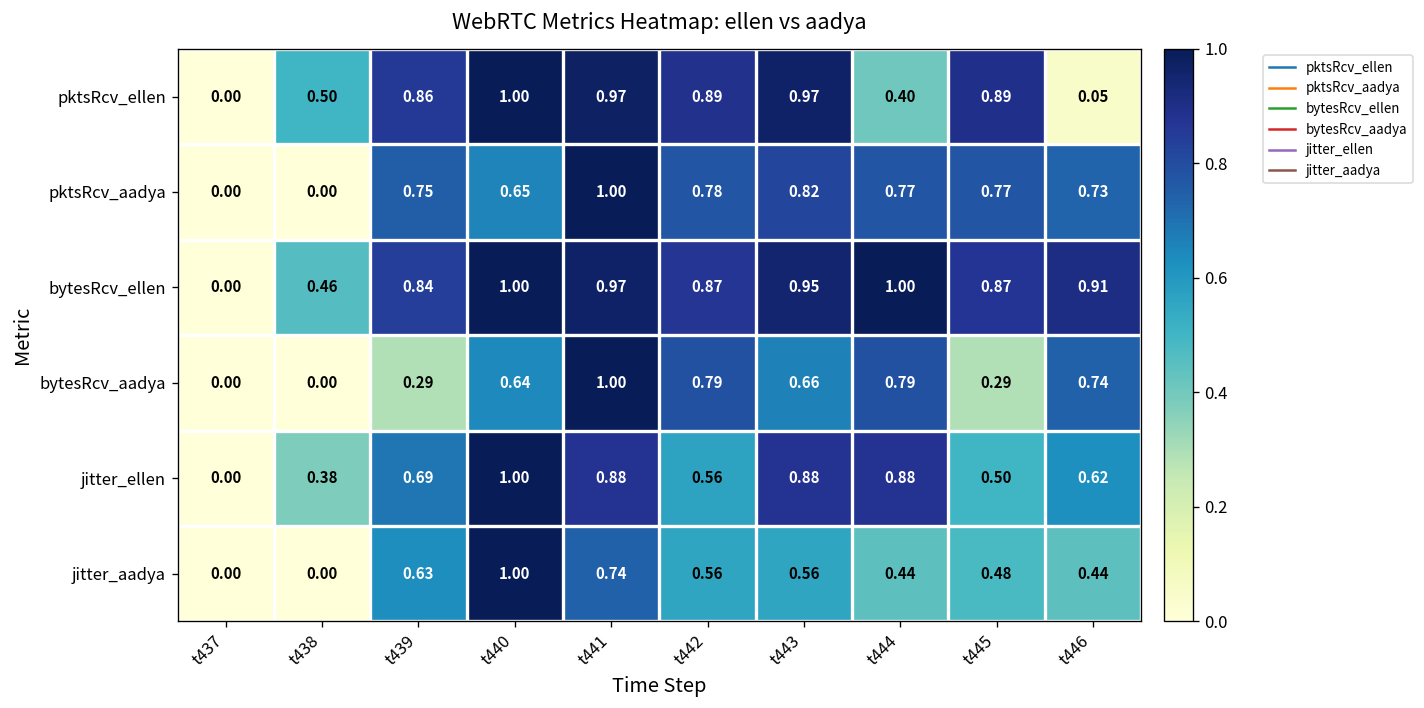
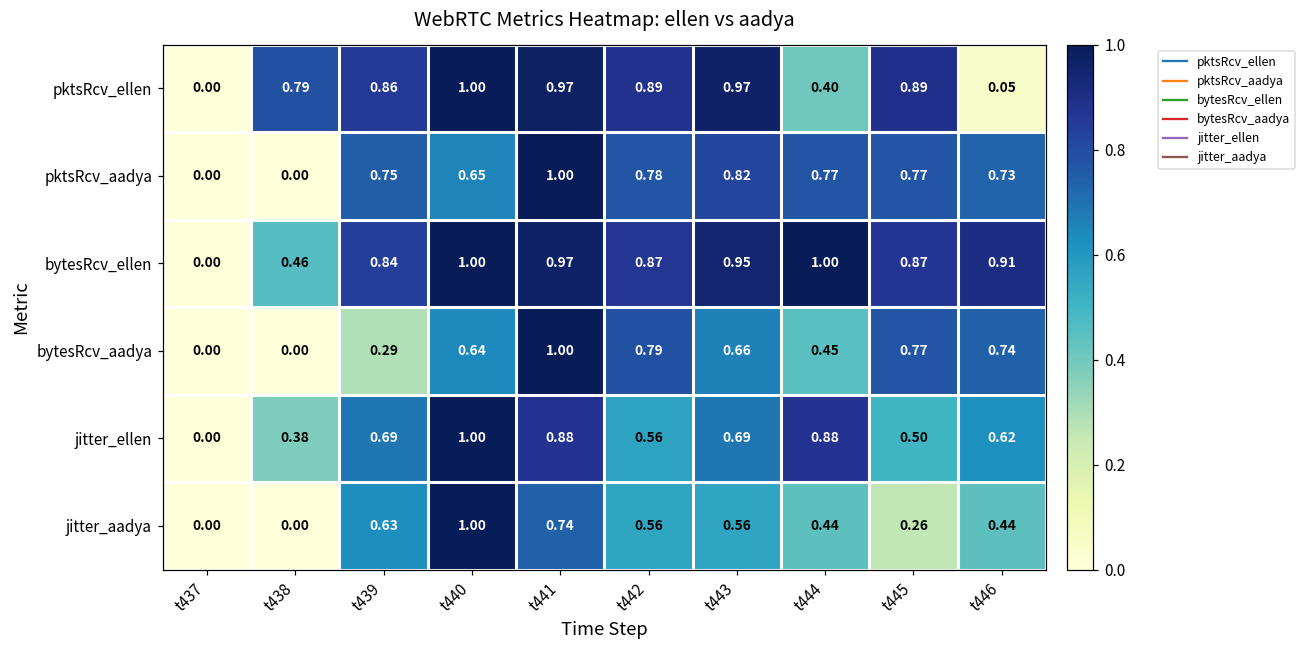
pktsRcv_ellen, t438: 0.50 -> 0.79
bytesRcv_aadya, t444: 0.79 -> 0.45
bytesRcv_aadya, t445: 0.29 -> 0.77
jitter_ellen, t443: 0.88 -> 0.69
jitter_aadya, t445: 0.48 -> 0.26
